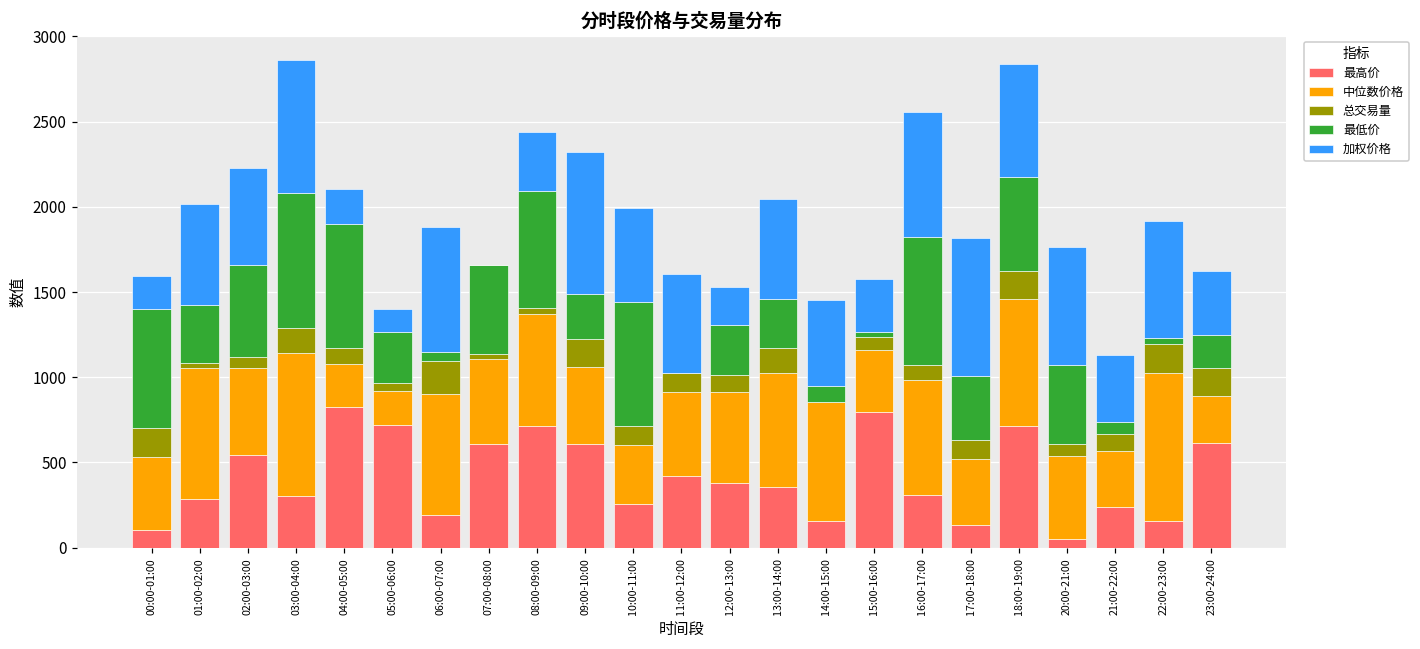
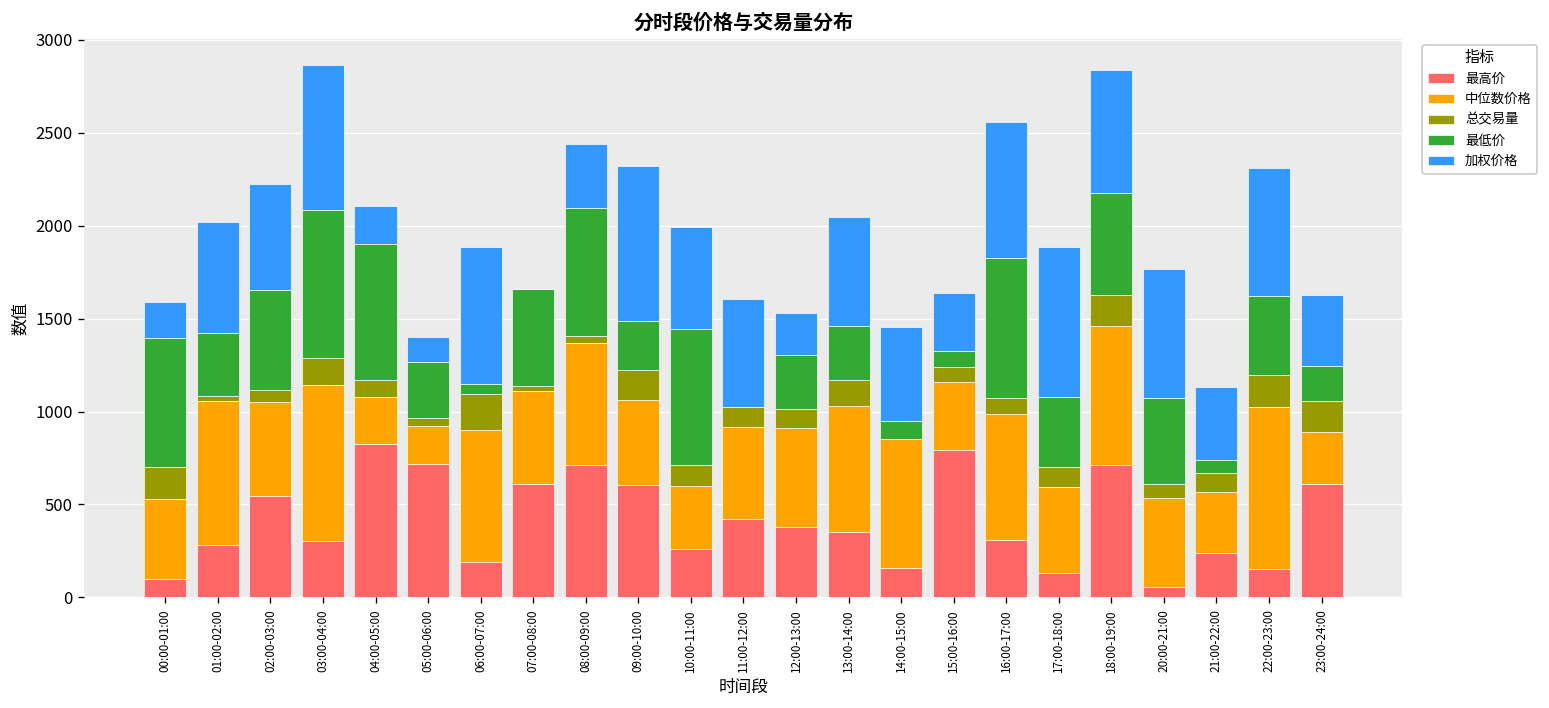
最低价, 15:00-16:00: 30 -> 90
中位数价格, 17:00-18:00: 390 -> 460
最低价, 22:00-23:00: 30 -> 430
